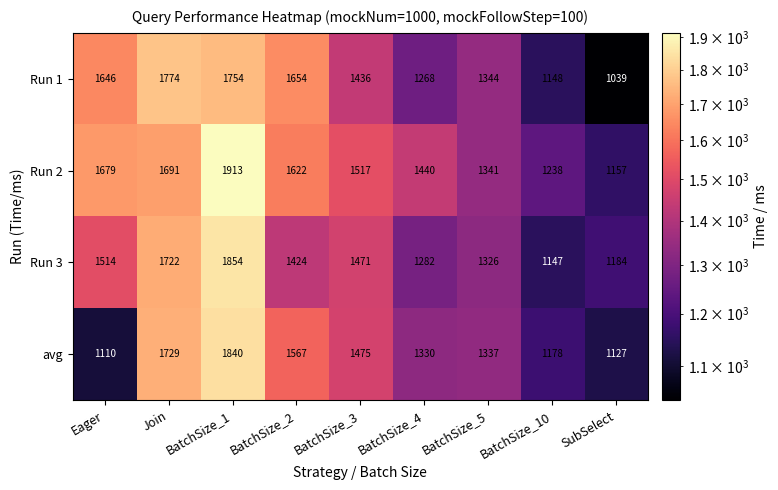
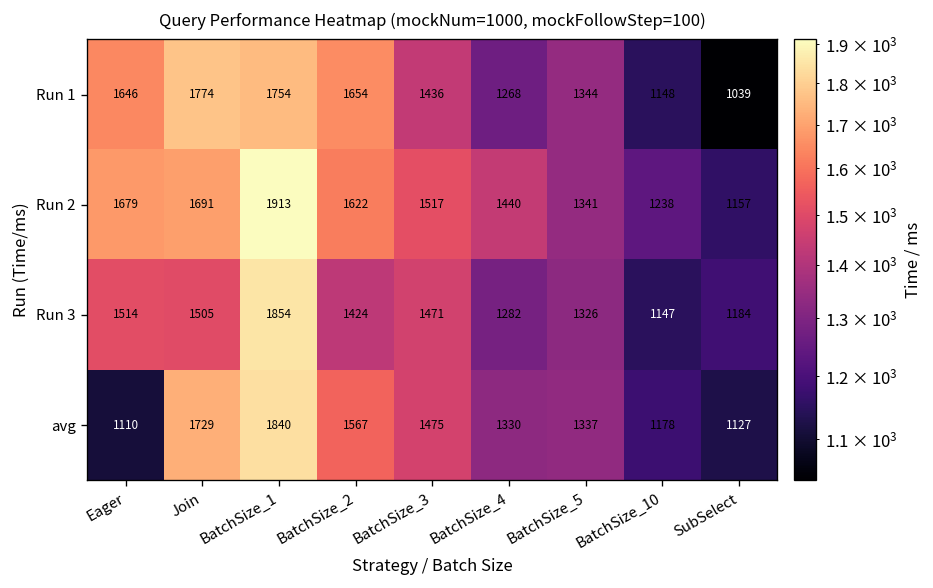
Run 3, Join: 1722 -> 1505
